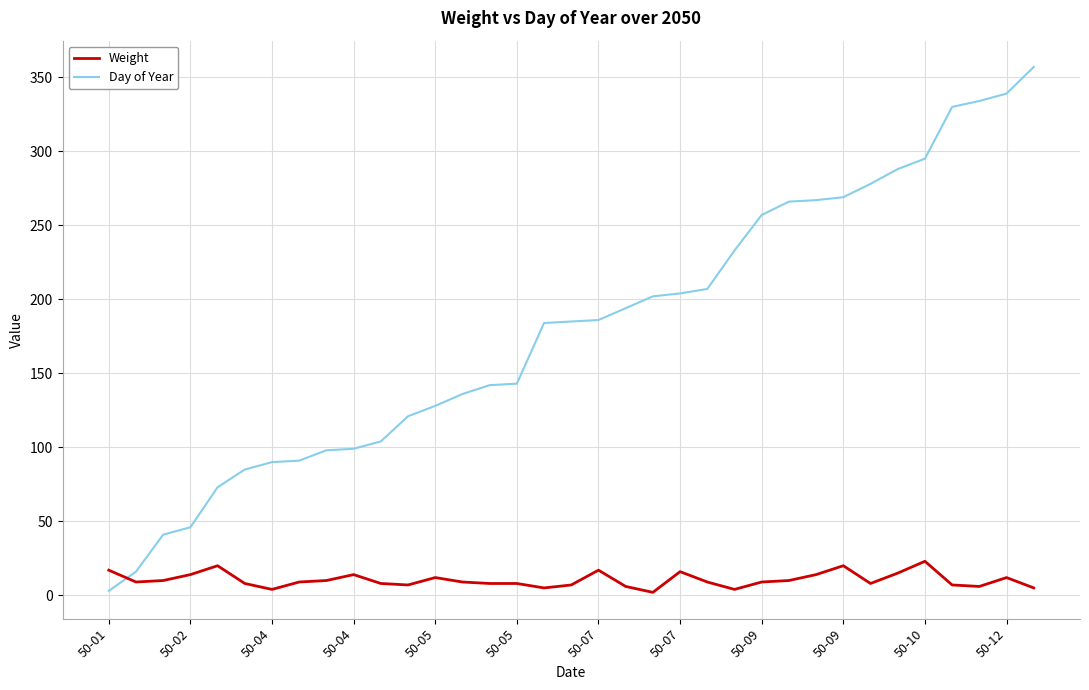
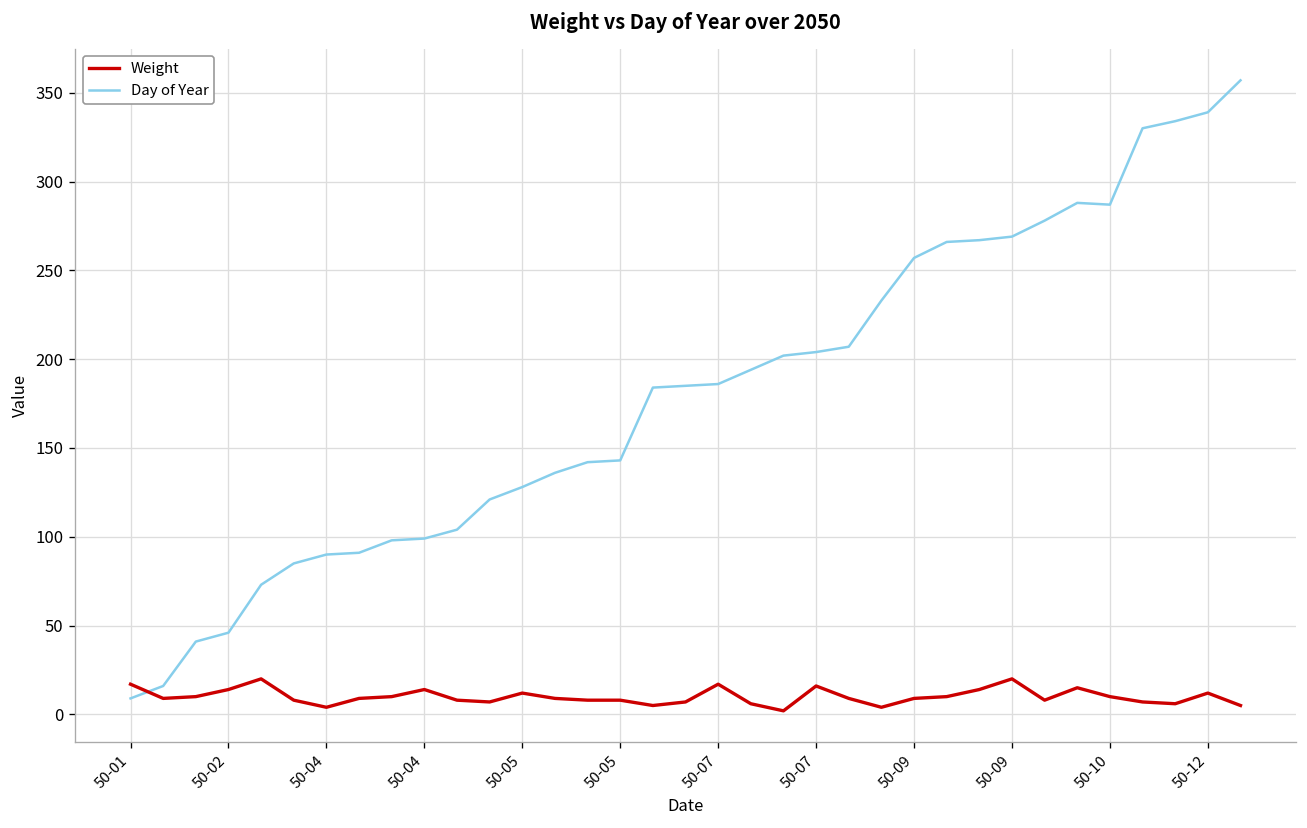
Day of Year, 50-01: 3 -> 9
Weight, 50-10: 23 -> 10
Day of Year, 50-10: 295 -> 287
